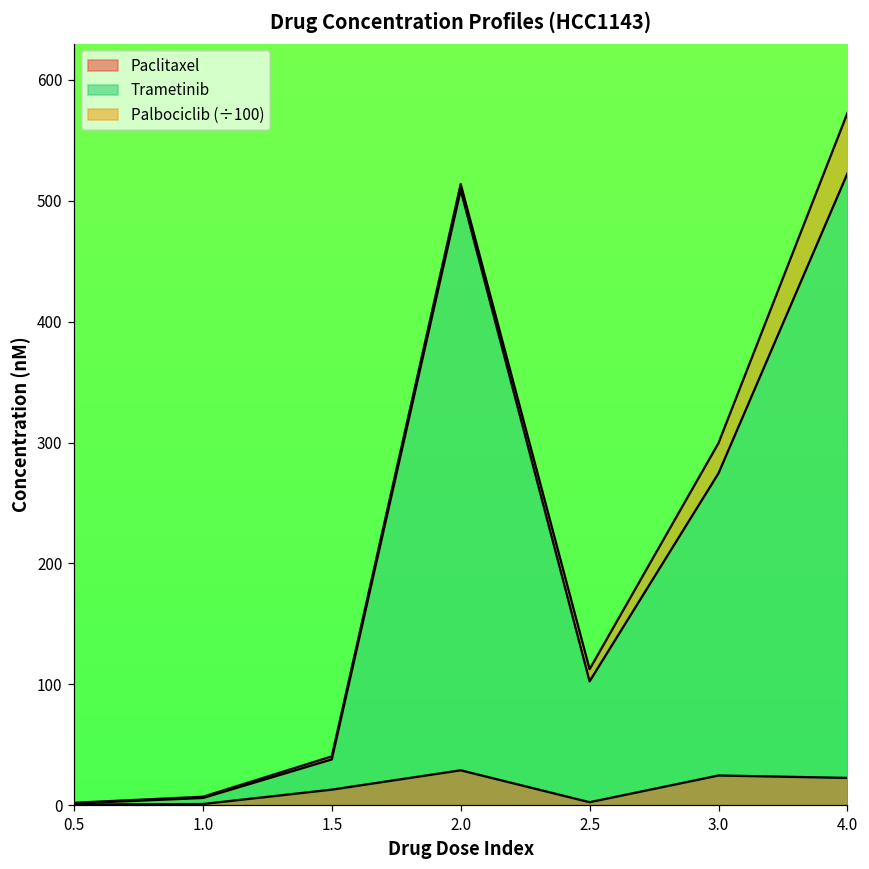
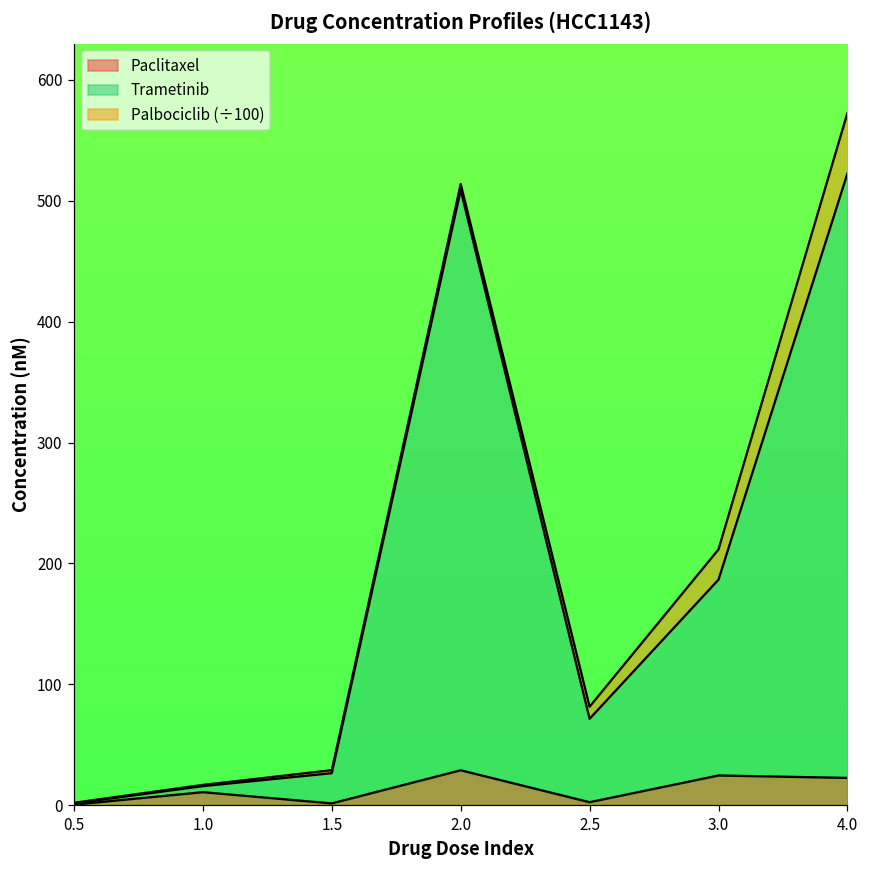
Paclitaxel, 1.0: 1 -> 11
Paclitaxel, 1.5: 13 -> 2
Trametinib, 2.5: 100 -> 69
Trametinib, 3.0: 250 -> 162
